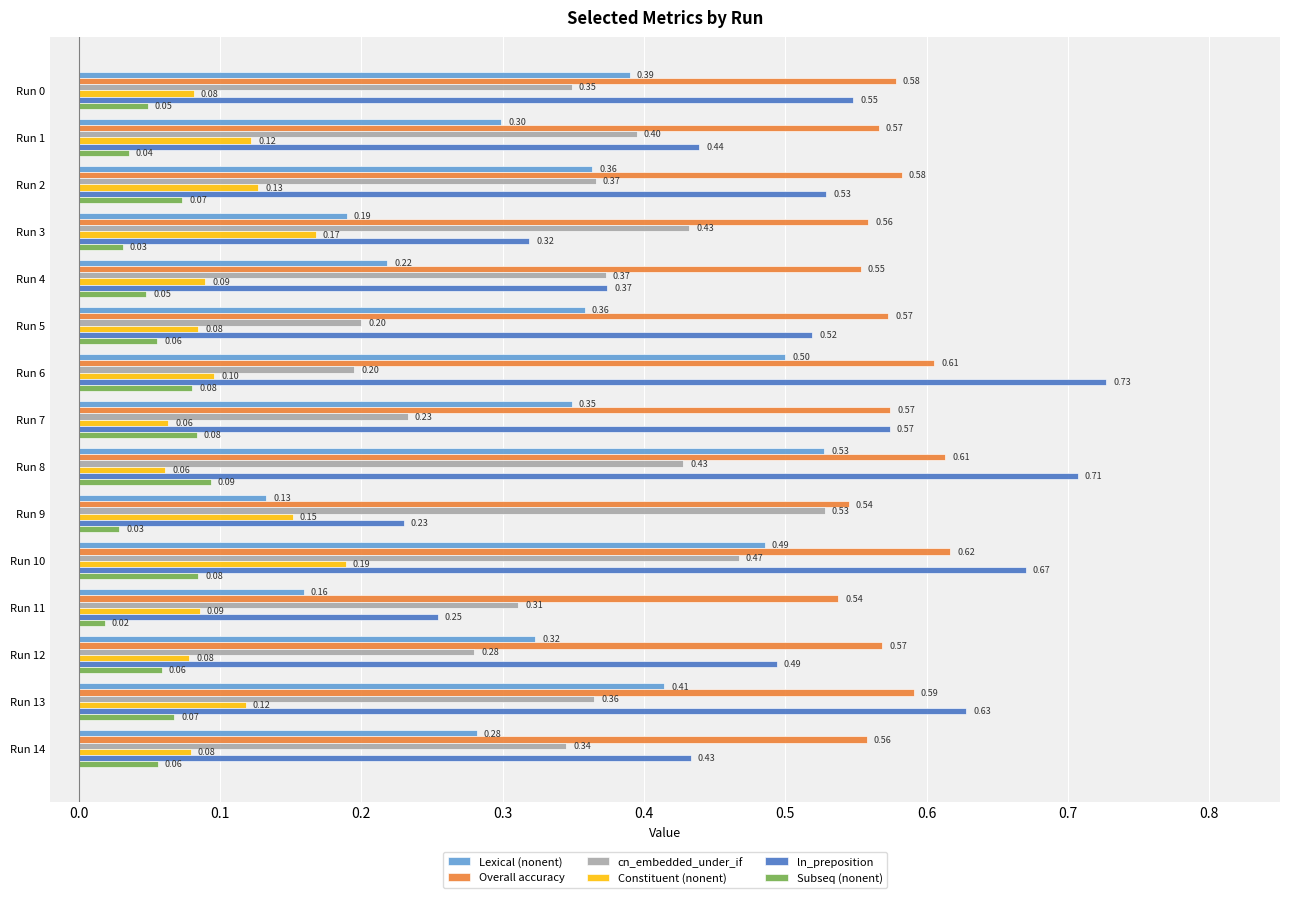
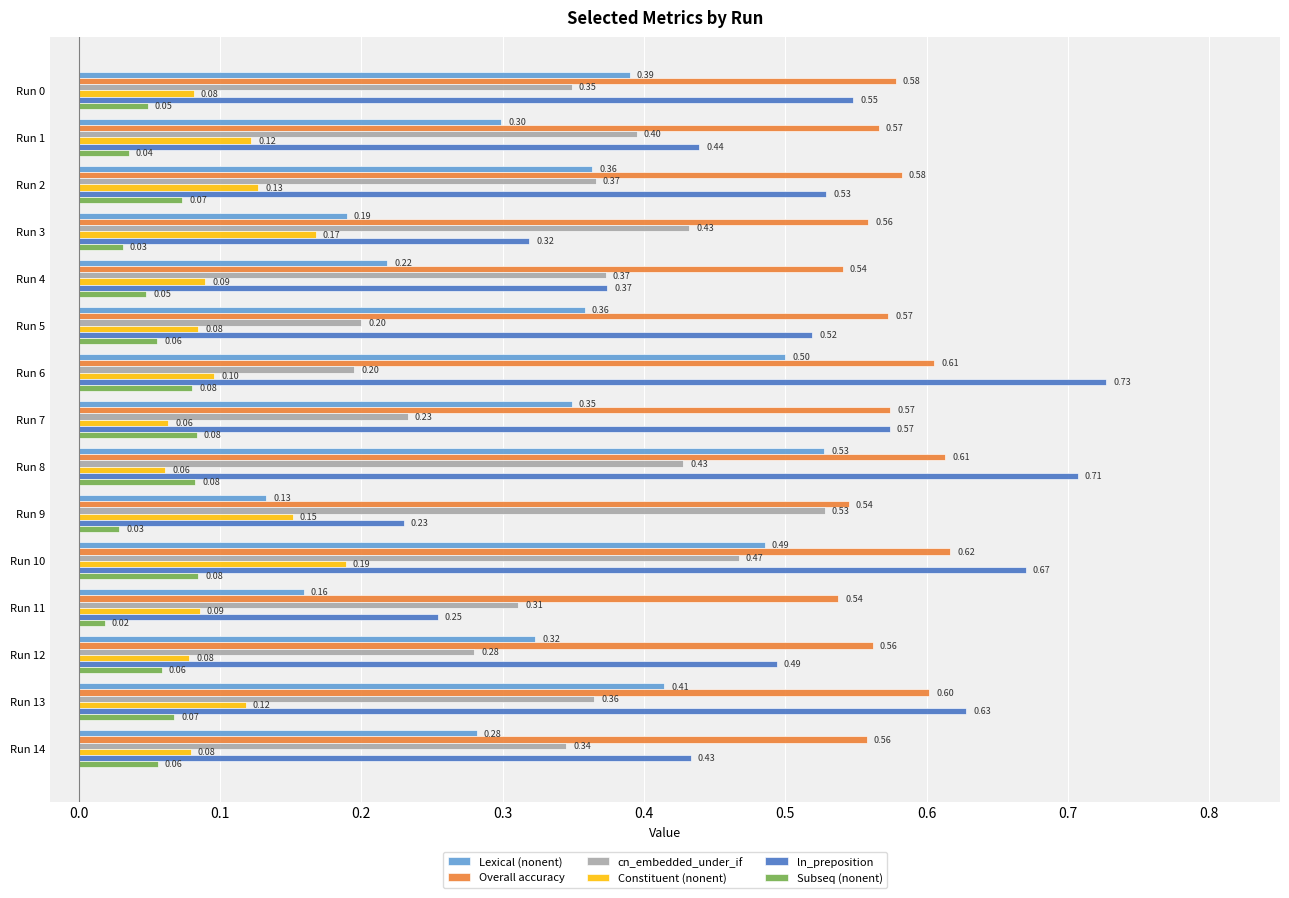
Overall accuracy, Run 4: 0.55 -> 0.54
Subseq (nonent), Run 8: 0.09 -> 0.08
Overall accuracy, Run 12: 0.57 -> 0.56
Overall accuracy, Run 13: 0.59 -> 0.60
